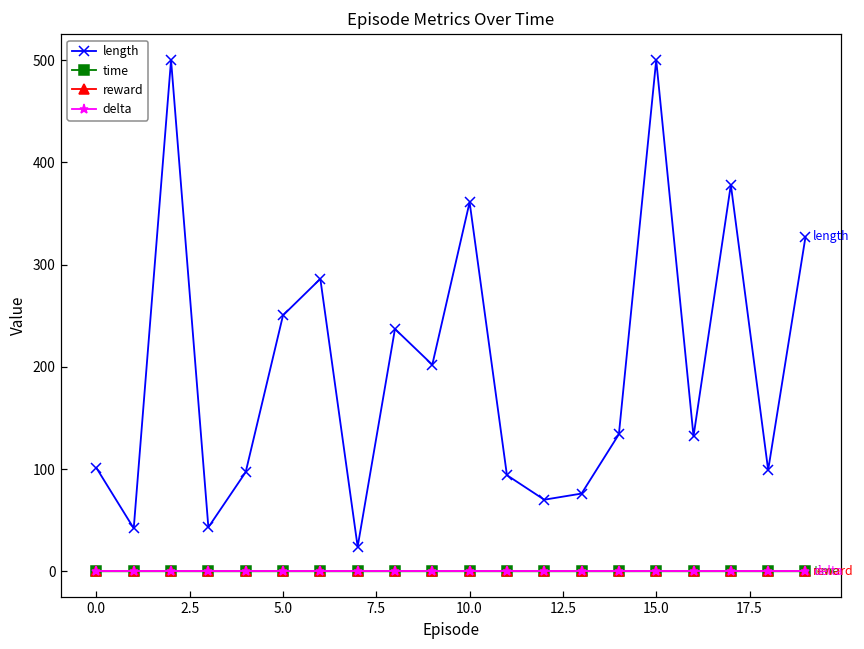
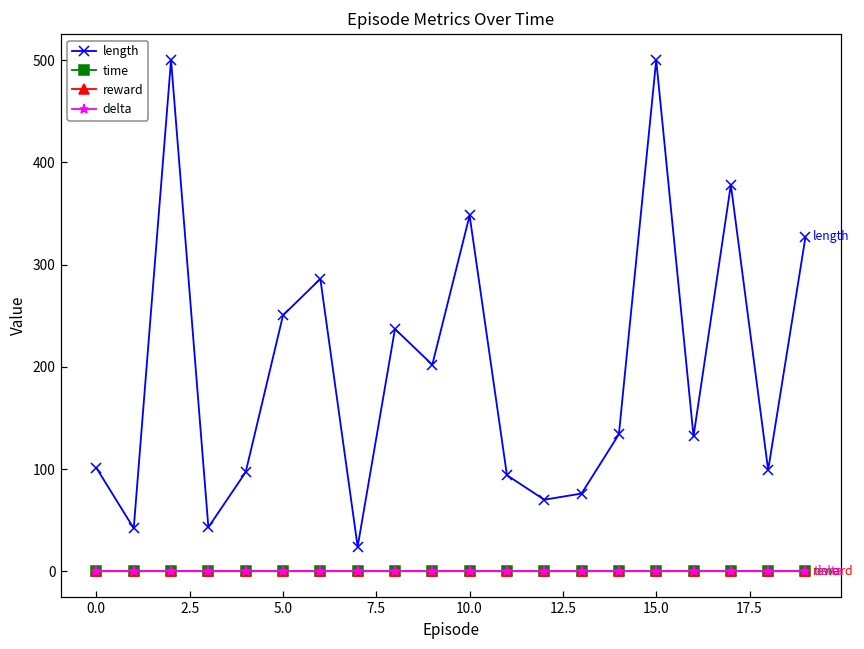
length, 10.0: 360 -> 350
